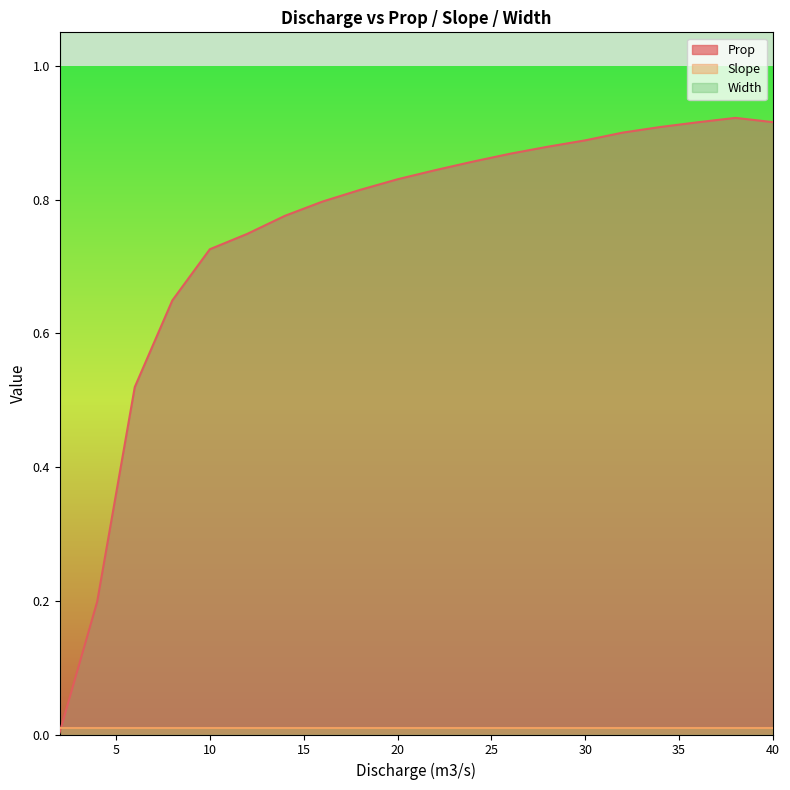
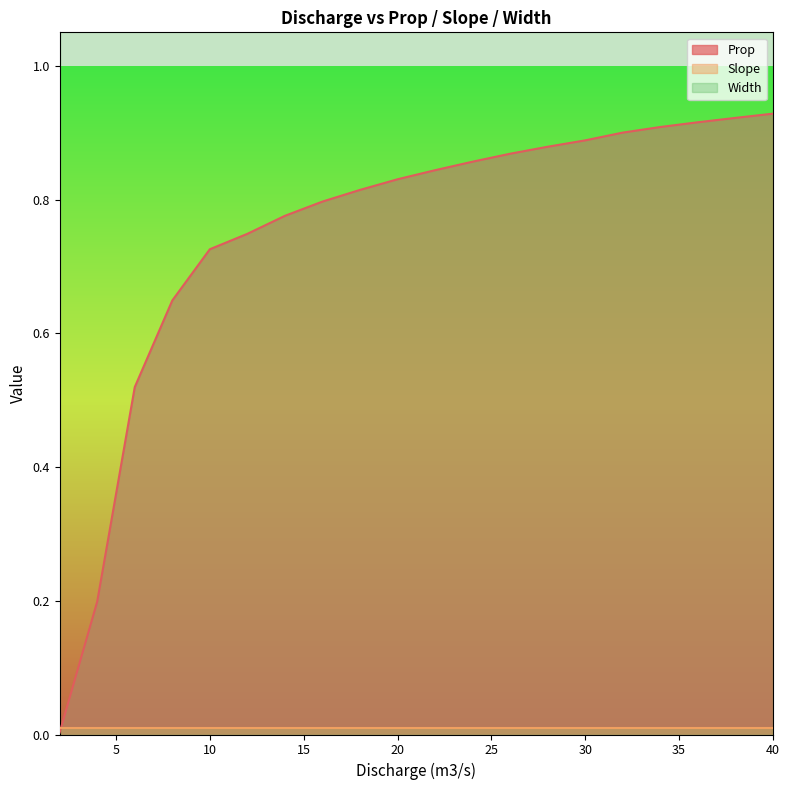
Prop, 40: 0.92 -> 0.93
